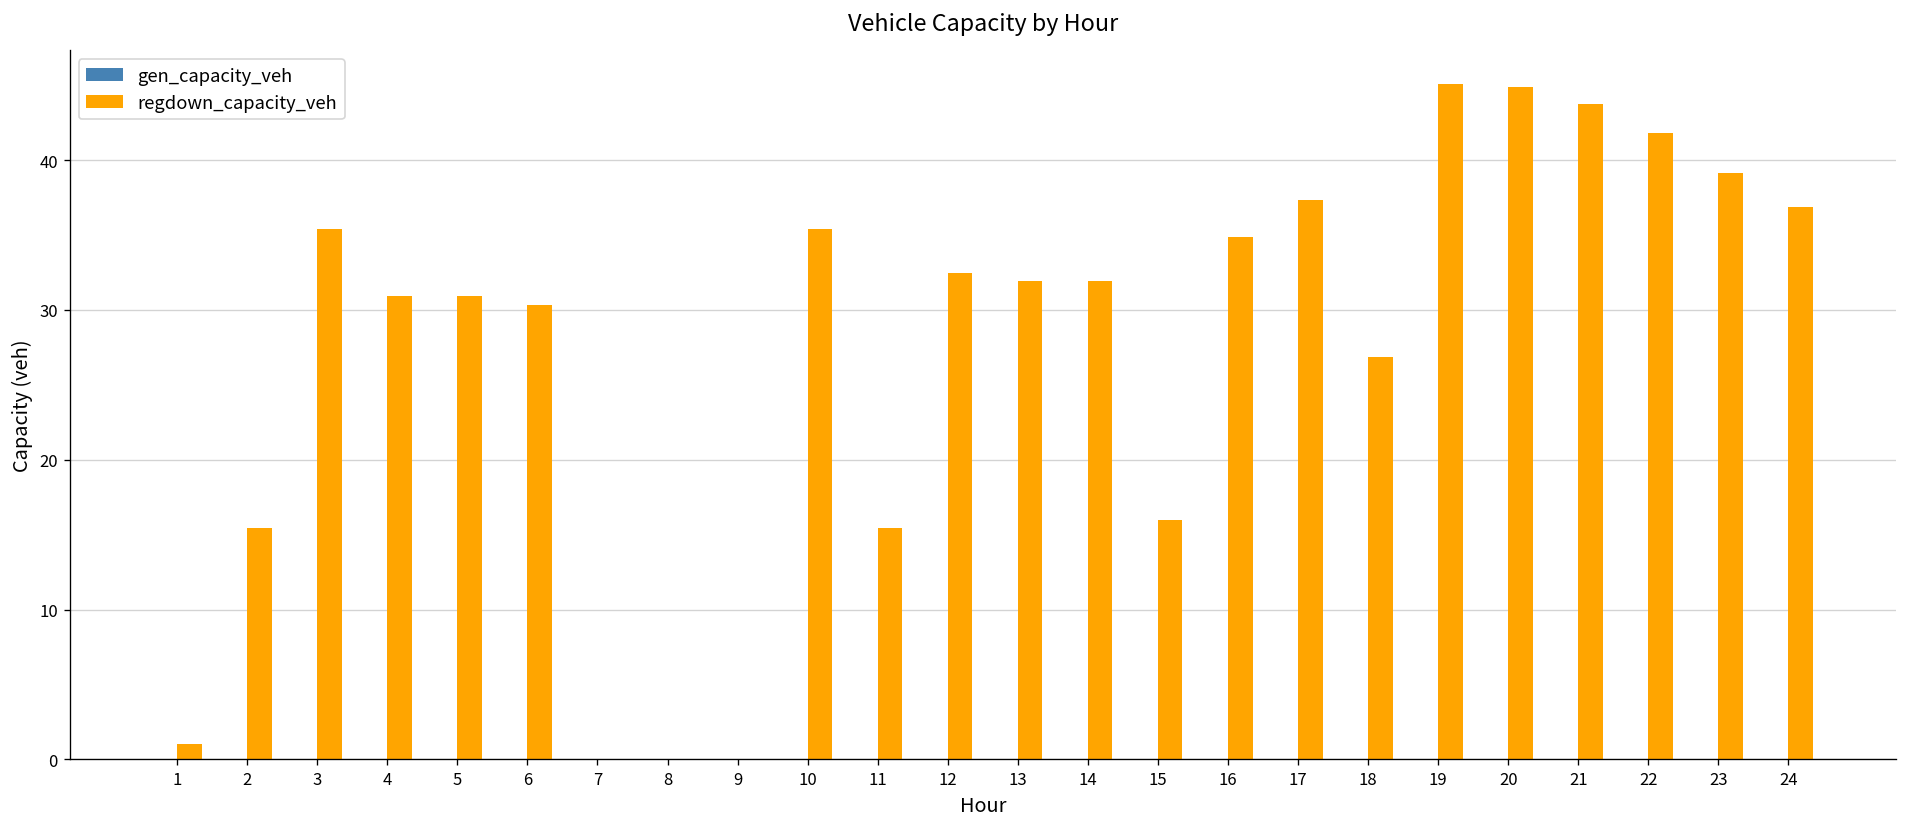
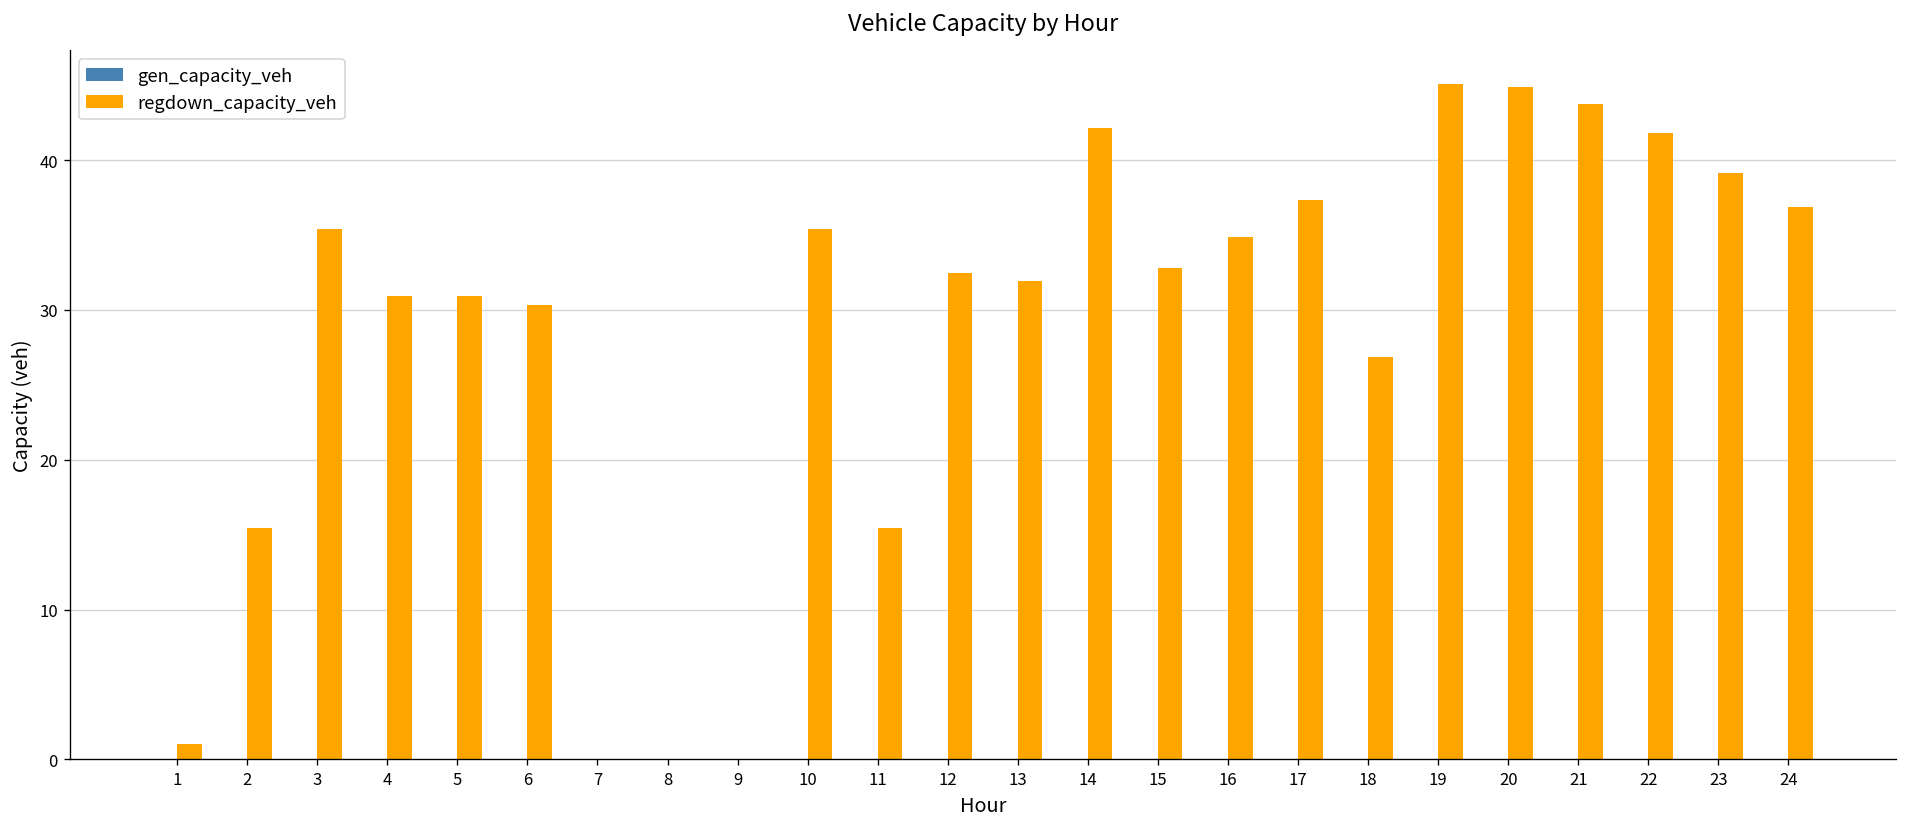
regdown_capacity_veh, 14: 31.9 -> 42.1
regdown_capacity_veh, 15: 16.0 -> 32.8
